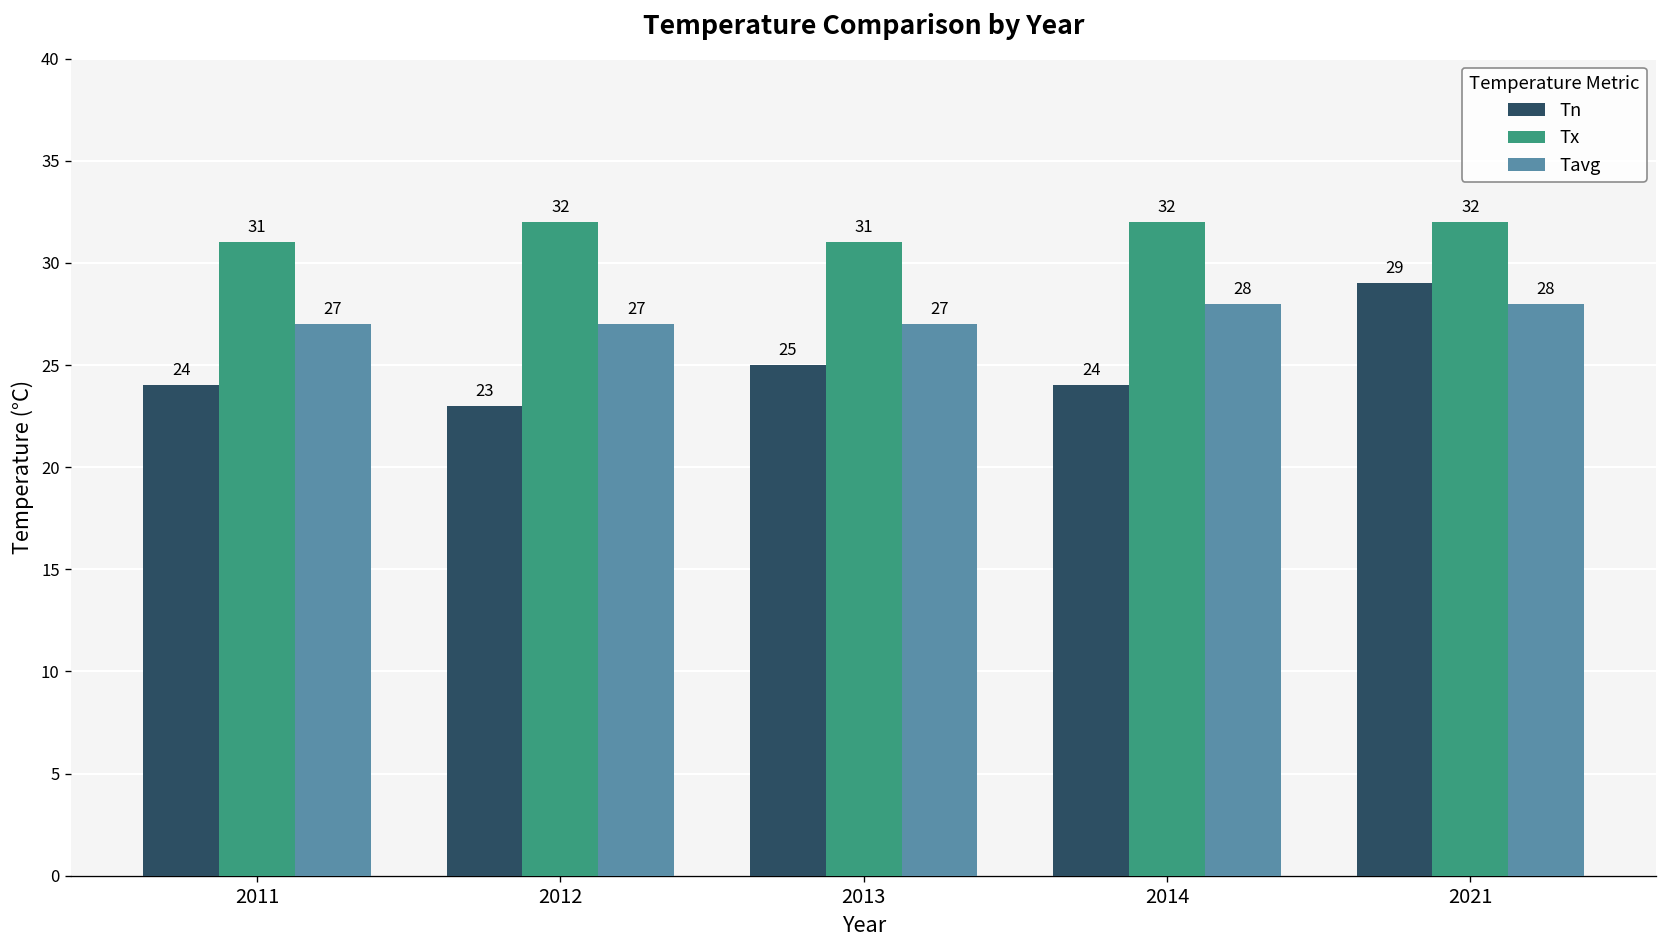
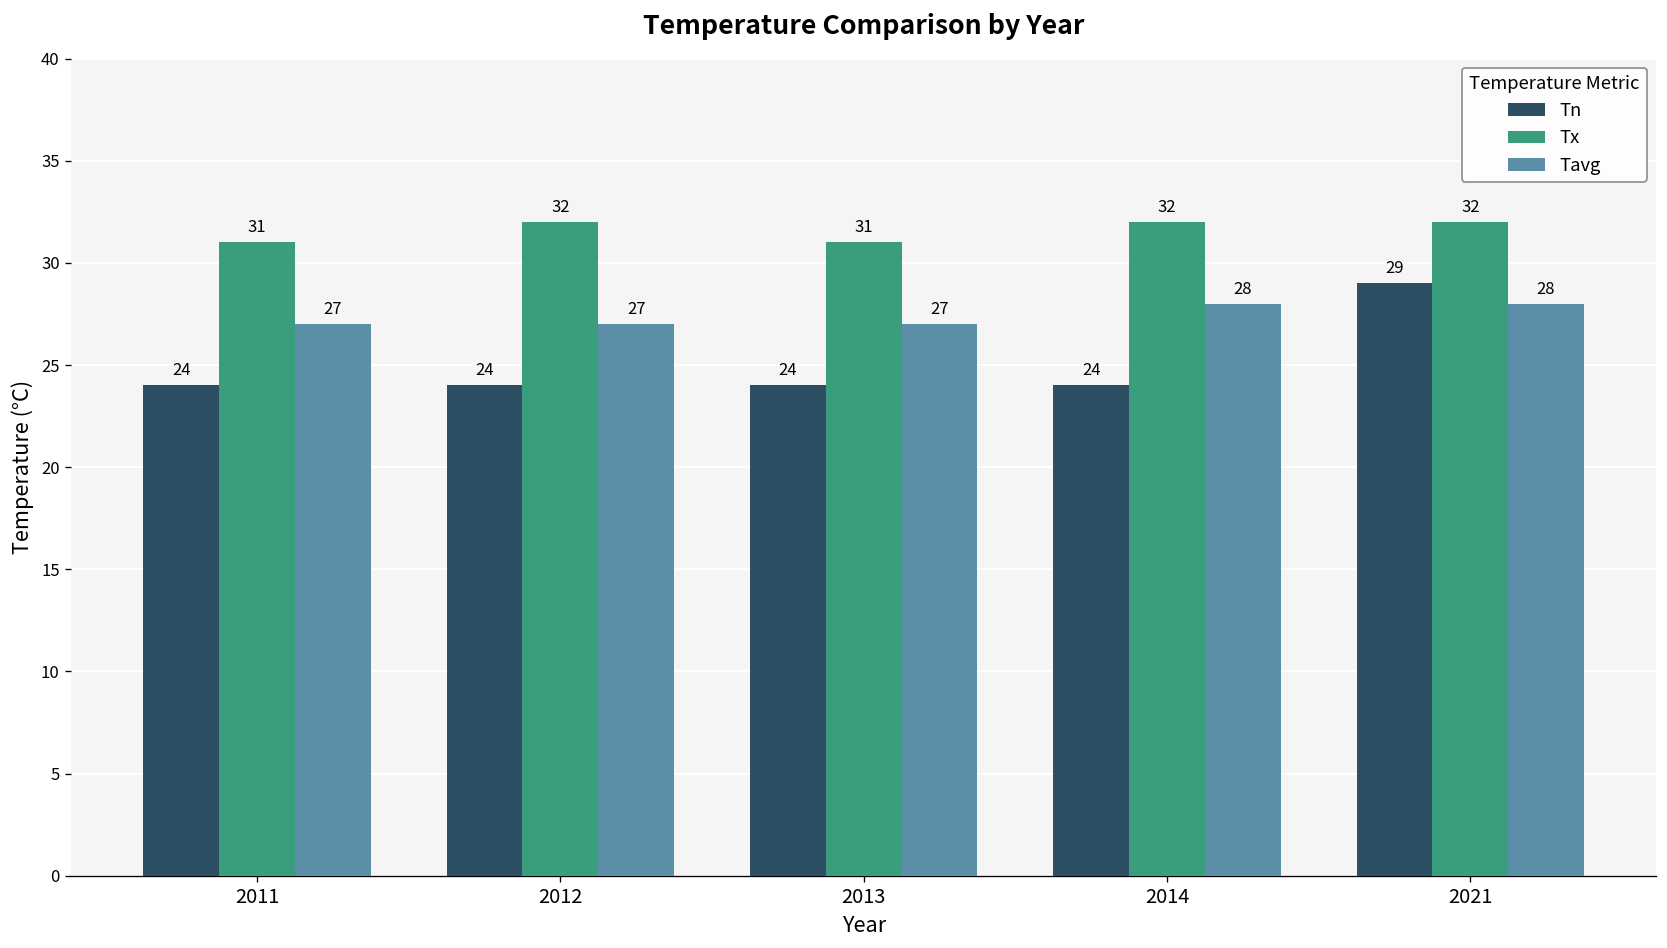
Tn, 2012: 23 -> 24
Tn, 2013: 25 -> 24
